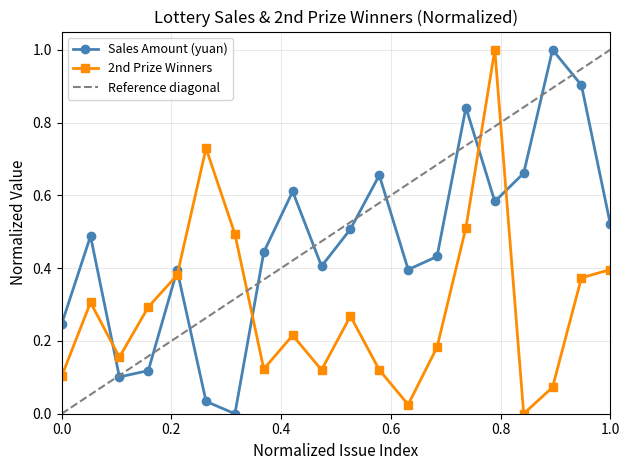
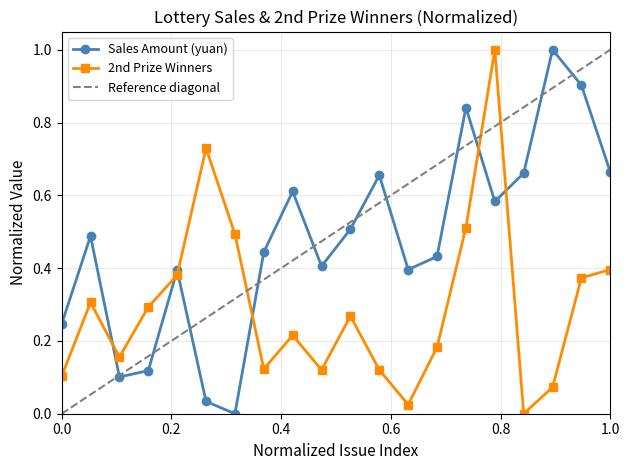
Sales Amount (yuan), 1.0: 0.52 -> 0.66
